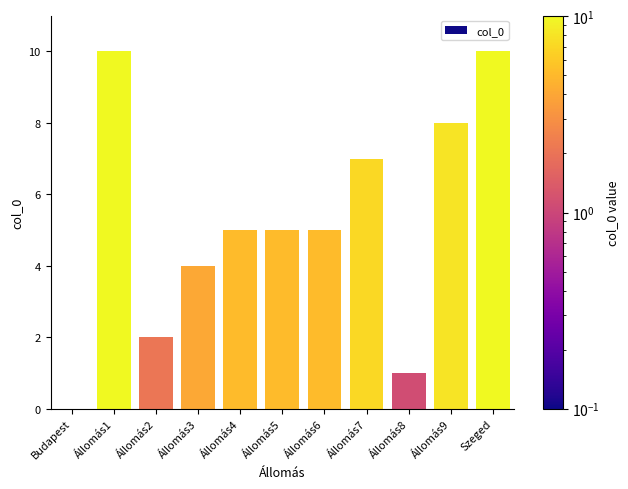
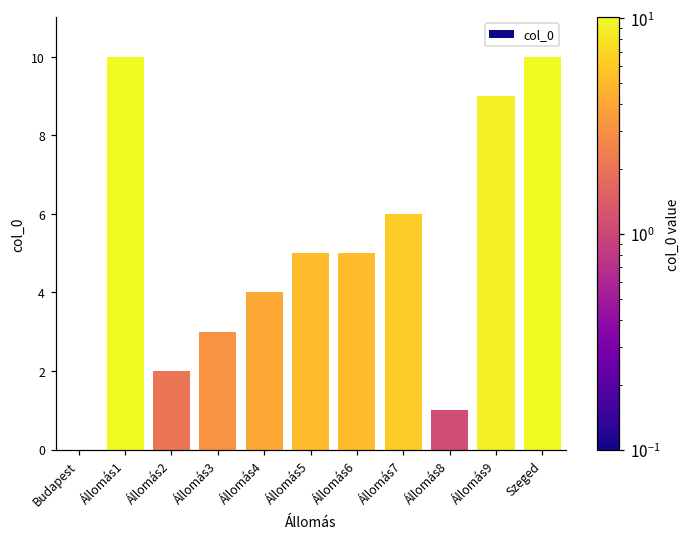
Állomás3: 4 -> 3
Állomás4: 5 -> 4
Állomás7: 7 -> 6
Állomás9: 8 -> 9
